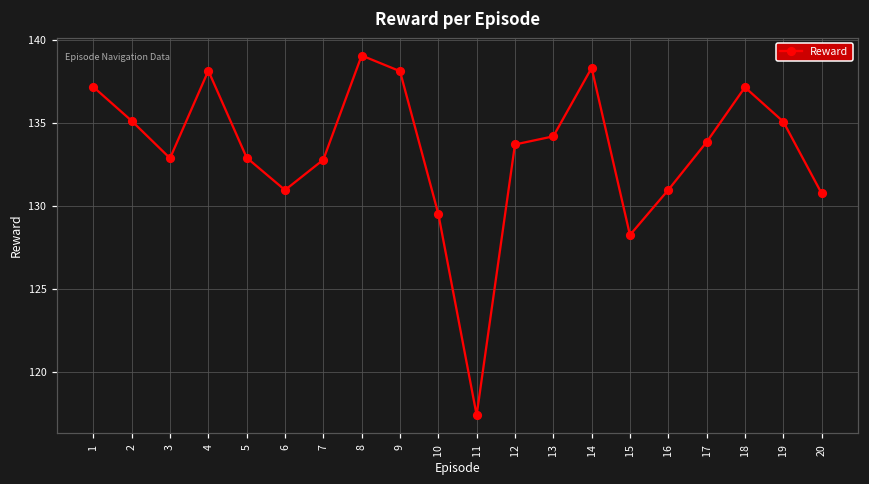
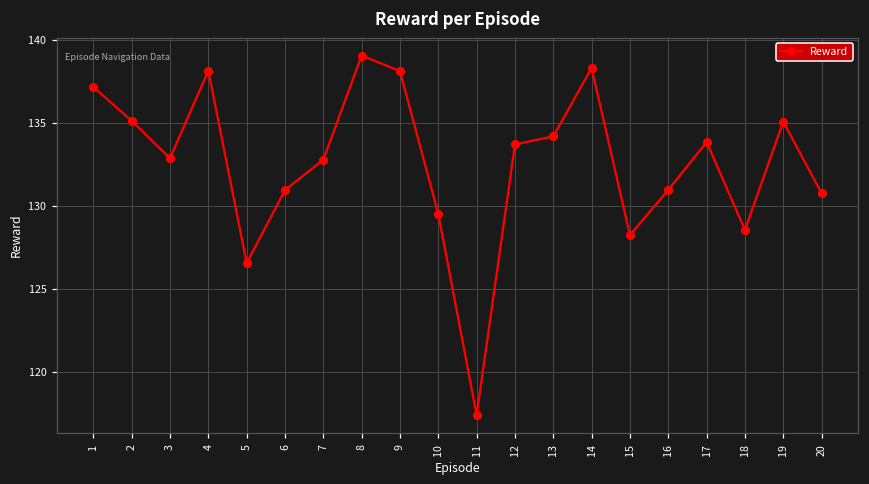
5: 132.9 -> 126.6
18: 137.2 -> 128.6
